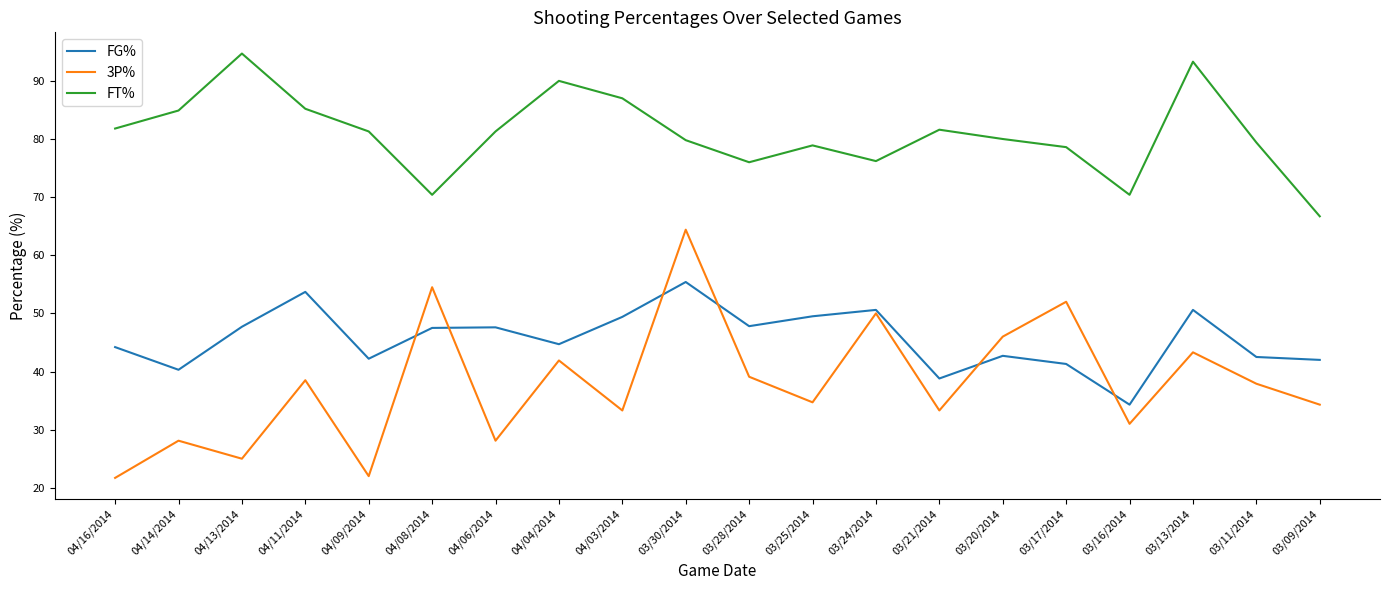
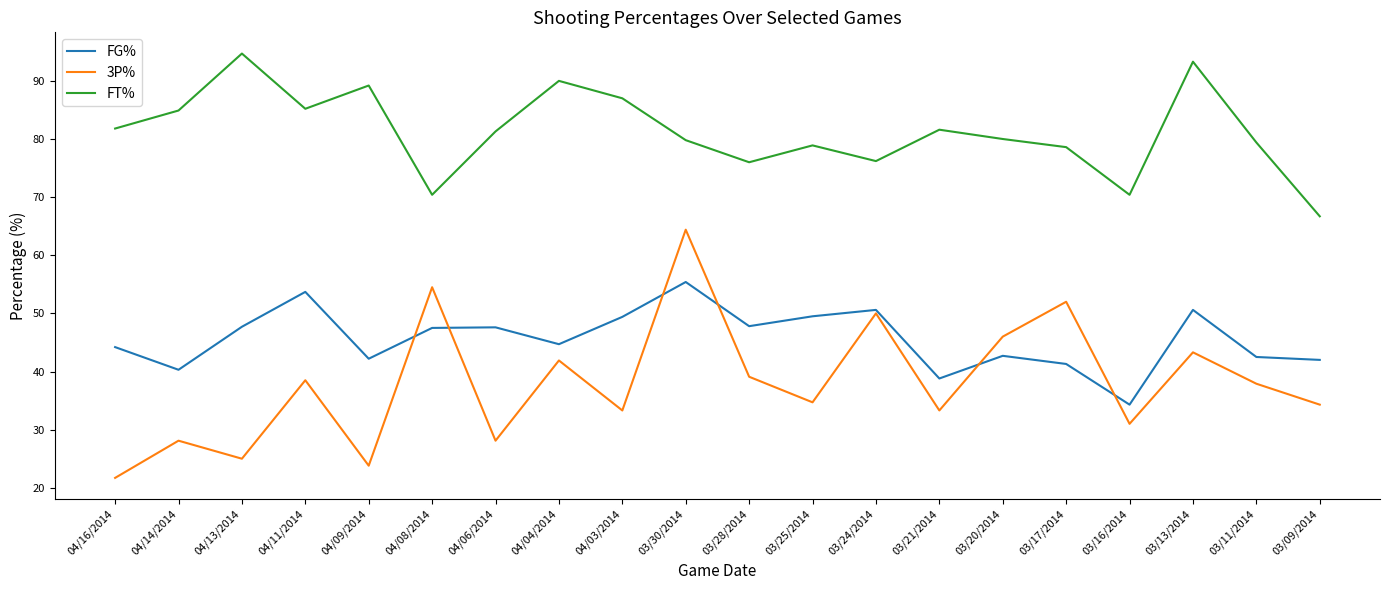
3P%, 04/09/2014: 22 -> 24
FT%, 04/09/2014: 81 -> 89
